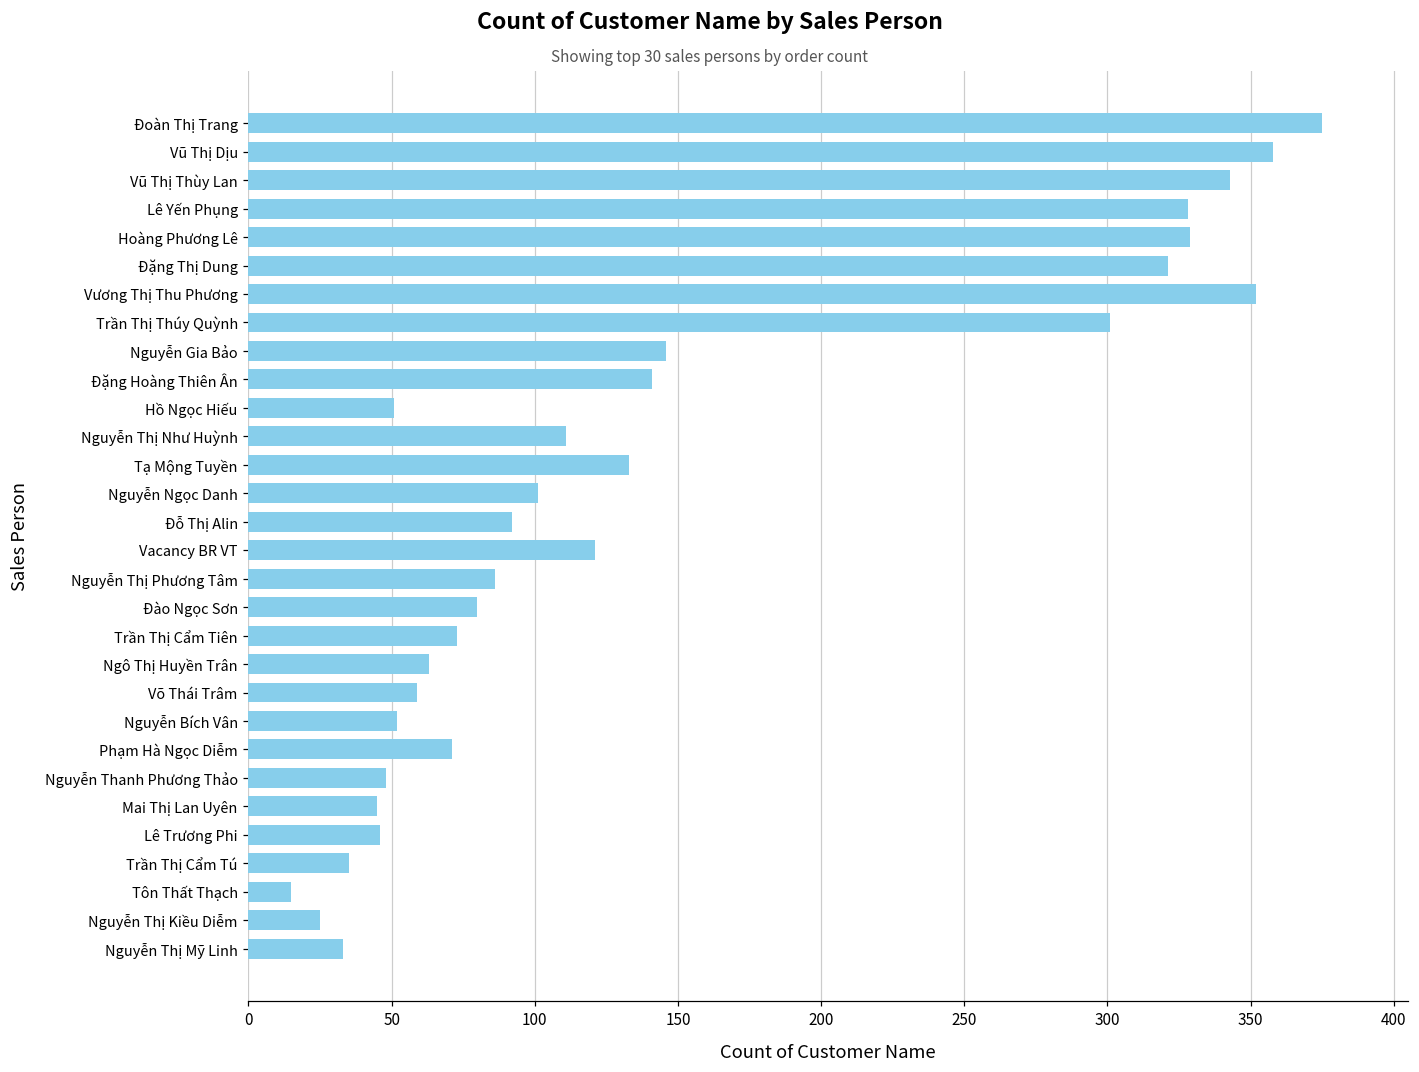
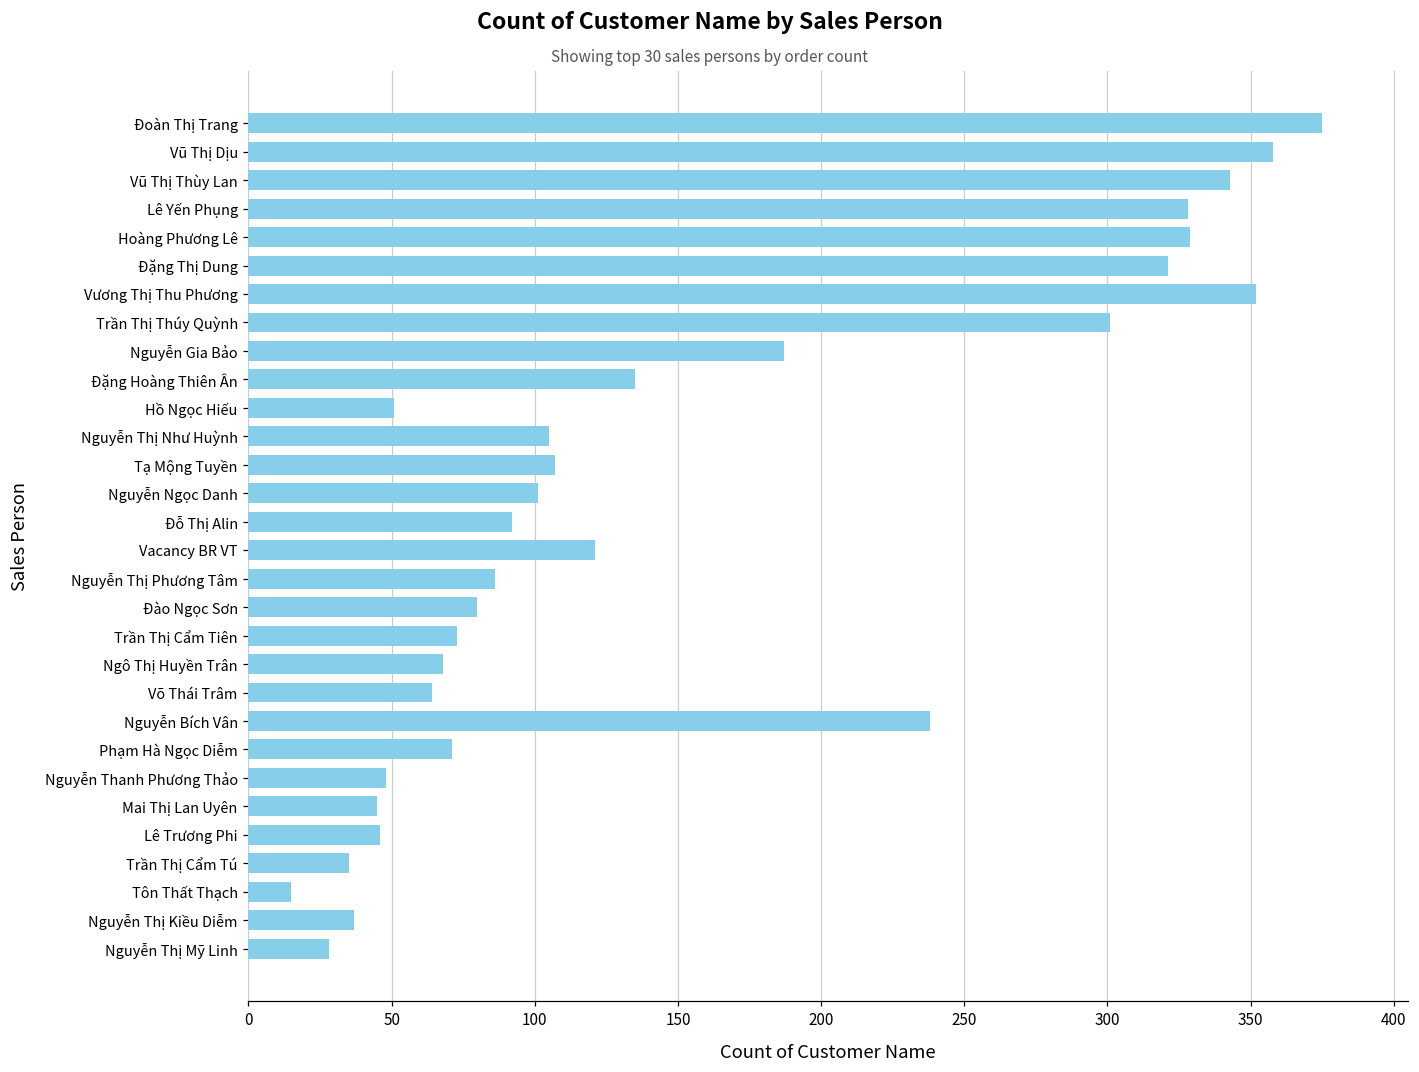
Nguyễn Gia Bảo: 146 -> 187
Đặng Hoàng Thiên Ân: 141 -> 135
Nguyễn Thị Như Huỳnh: 111 -> 105
Tạ Mộng Tuyền: 133 -> 107
Ngô Thị Huyền Trân: 63 -> 68
Võ Thái Trâm: 59 -> 64
Nguyễn Bích Vân: 52 -> 238
Nguyễn Thị Kiều Diễm: 25 -> 37
Nguyễn Thị Mỹ Linh: 33 -> 28
